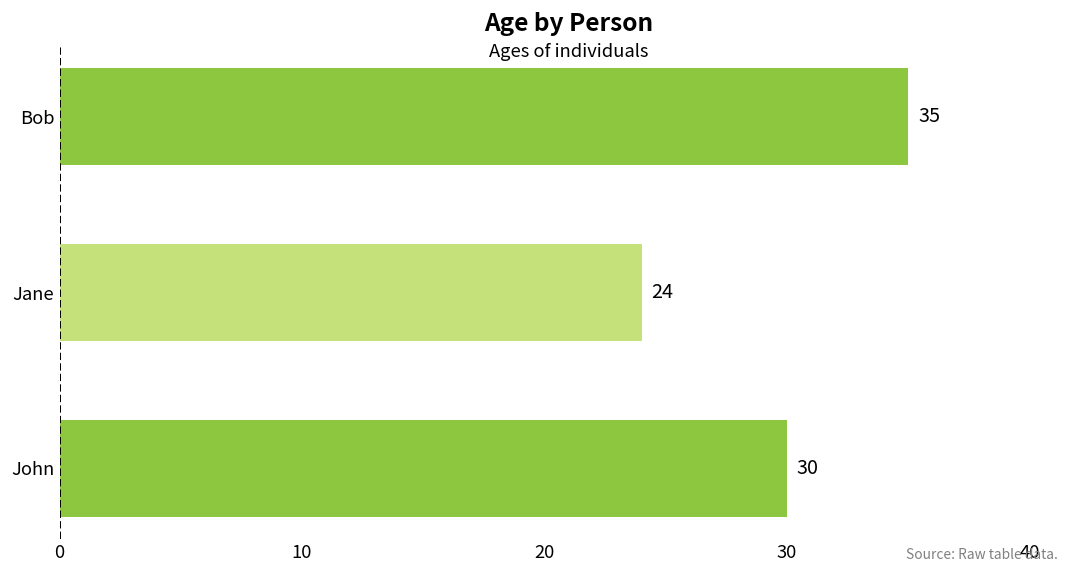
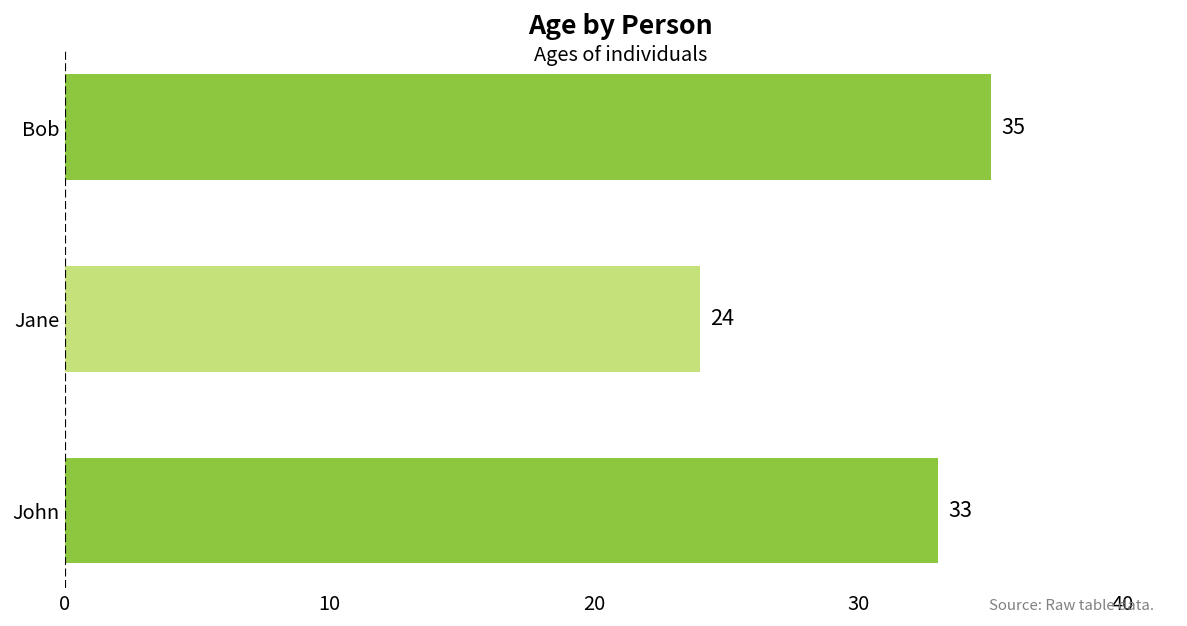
John: 30 -> 33
